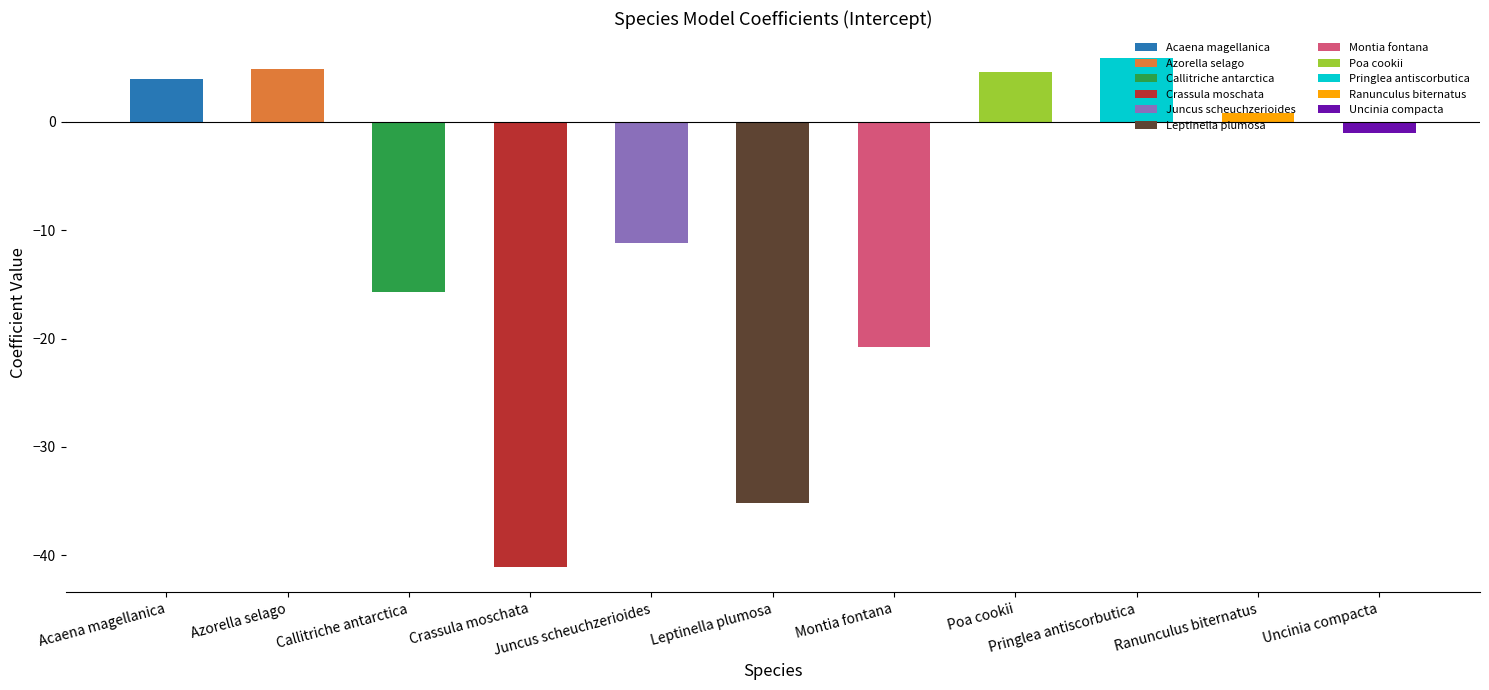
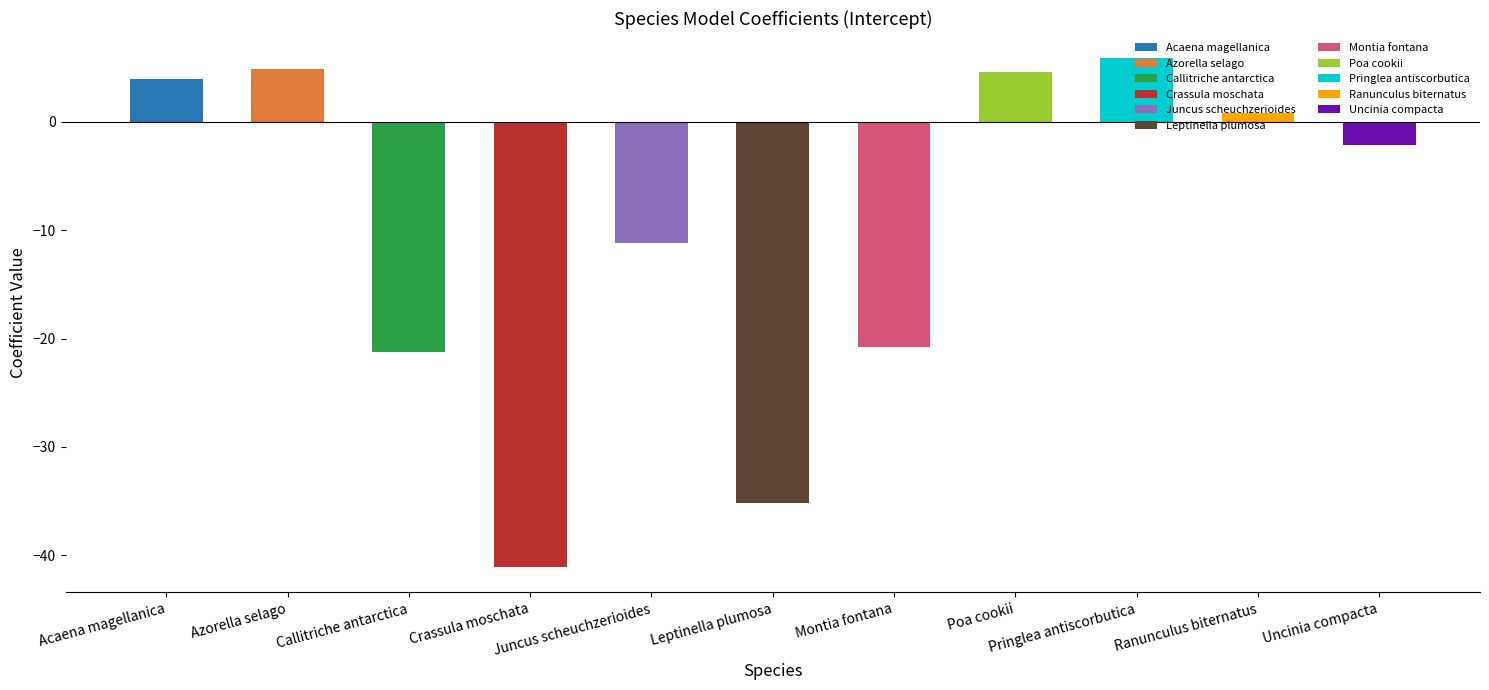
Callitriche antarctica: -15.7 -> -21.2
Uncinia compacta: -1.0 -> -2.1
